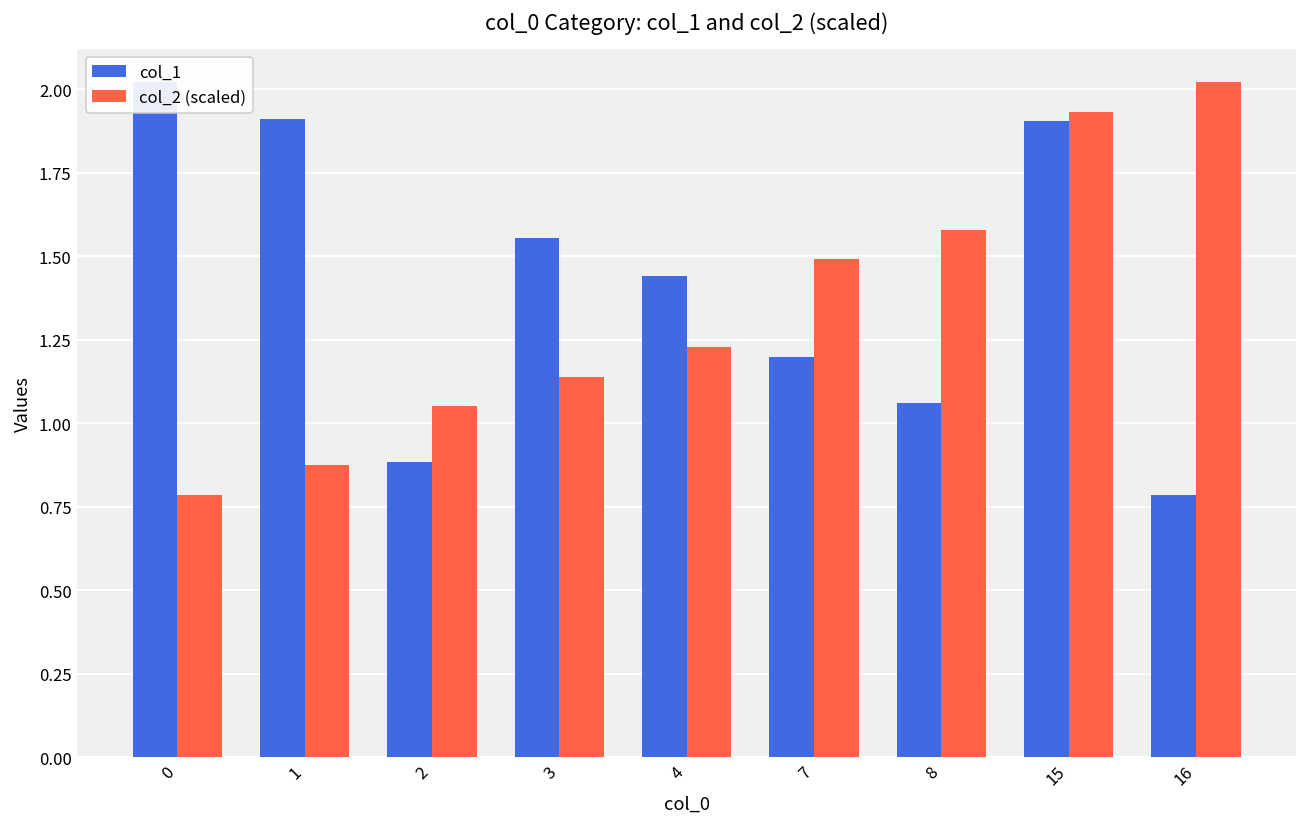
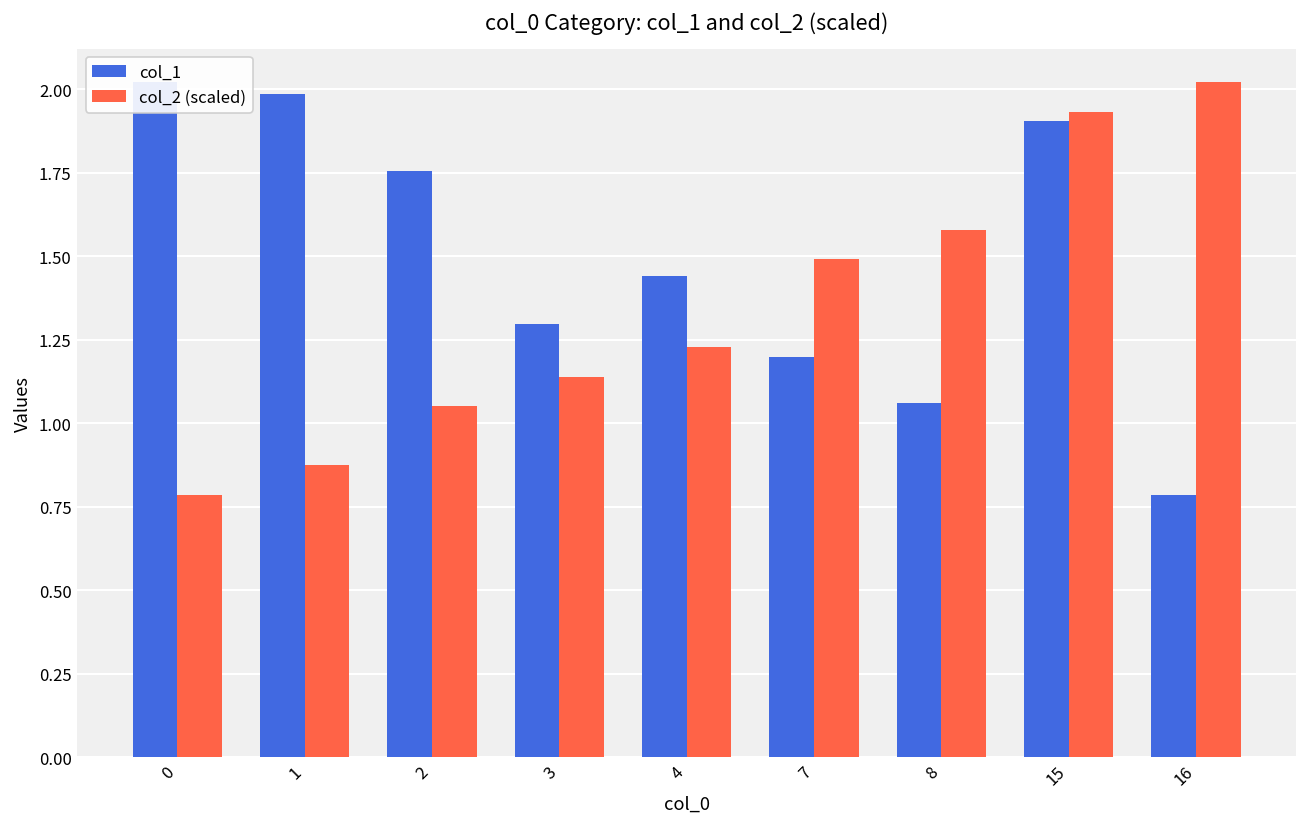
col_1, 1: 1.91 -> 1.99
col_1, 2: 0.88 -> 1.75
col_1, 3: 1.55 -> 1.30
